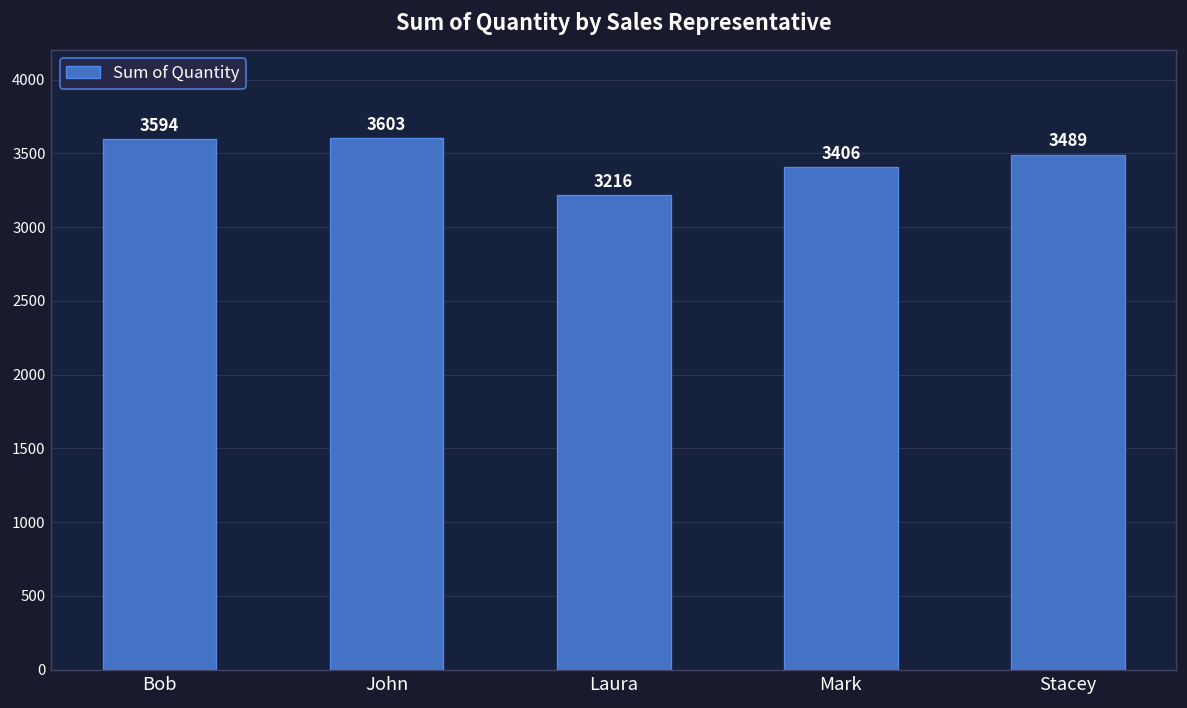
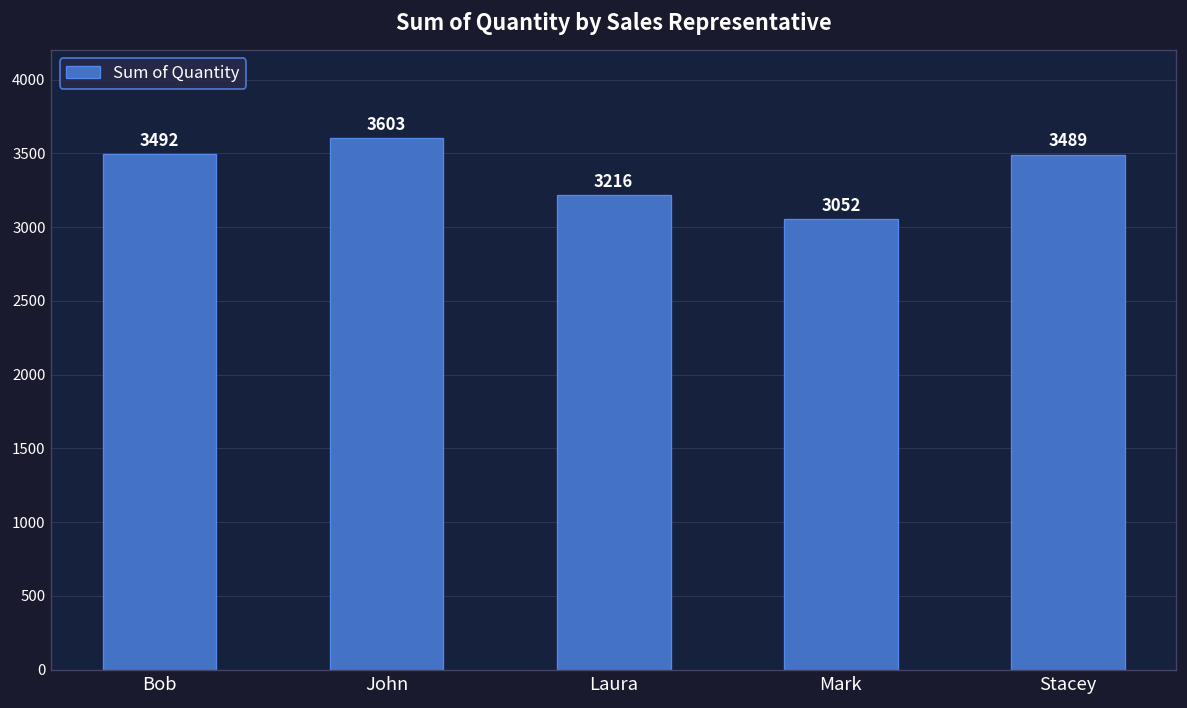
Bob: 3594 -> 3492
Mark: 3406 -> 3052
